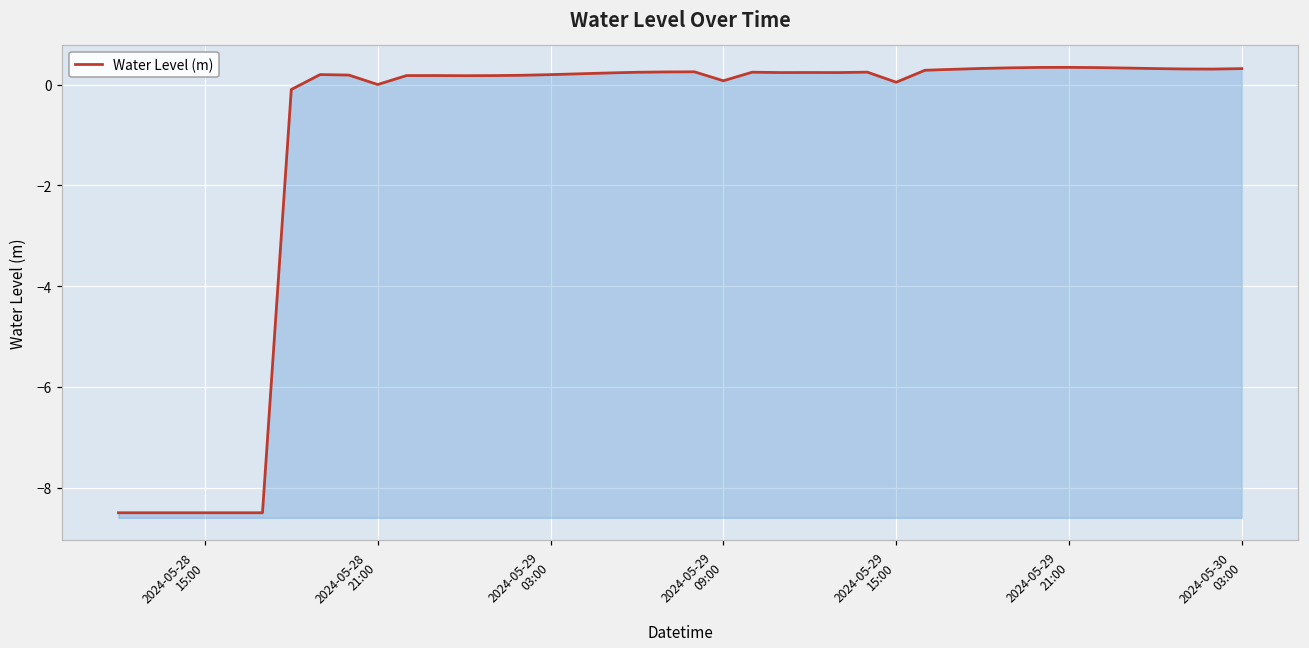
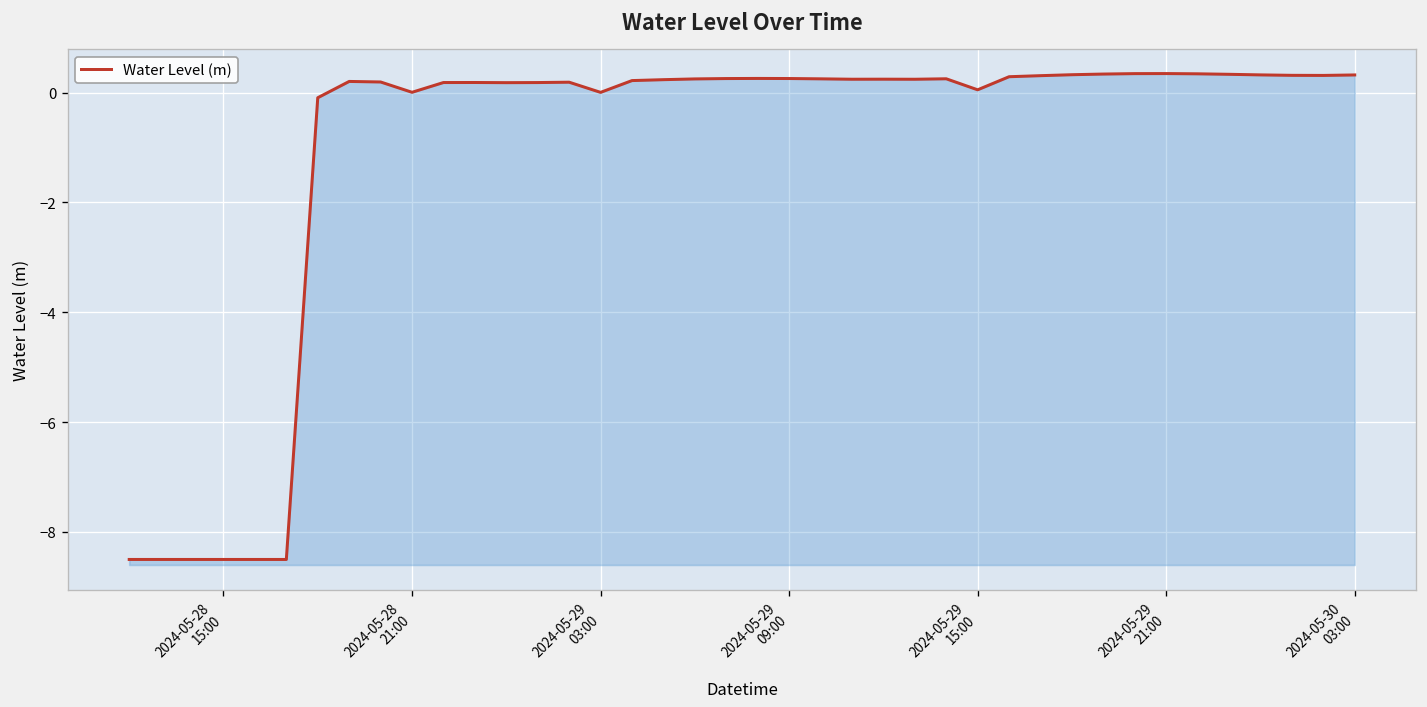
2024-05-29 03:00: 0.2 -> 0.0
2024-05-29 09:00: 0.1 -> 0.3
